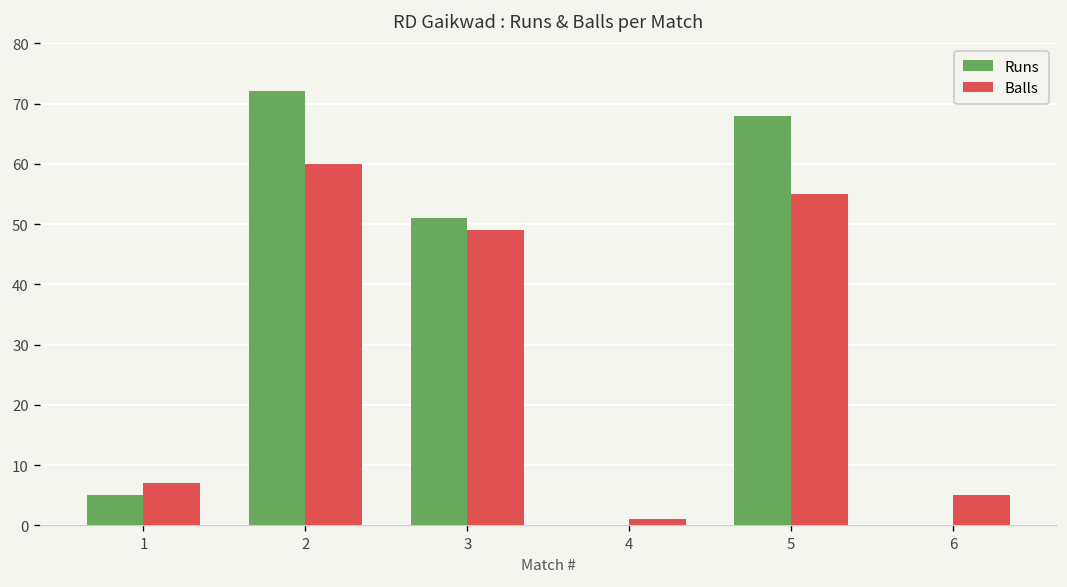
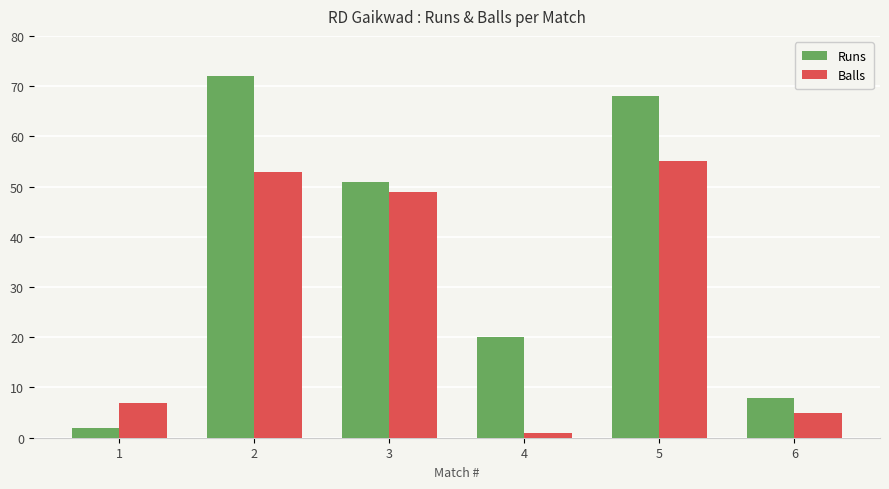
Runs, 1: 5 -> 2
Balls, 2: 60 -> 53
Runs, 4: 0 -> 20
Runs, 6: 0 -> 8
